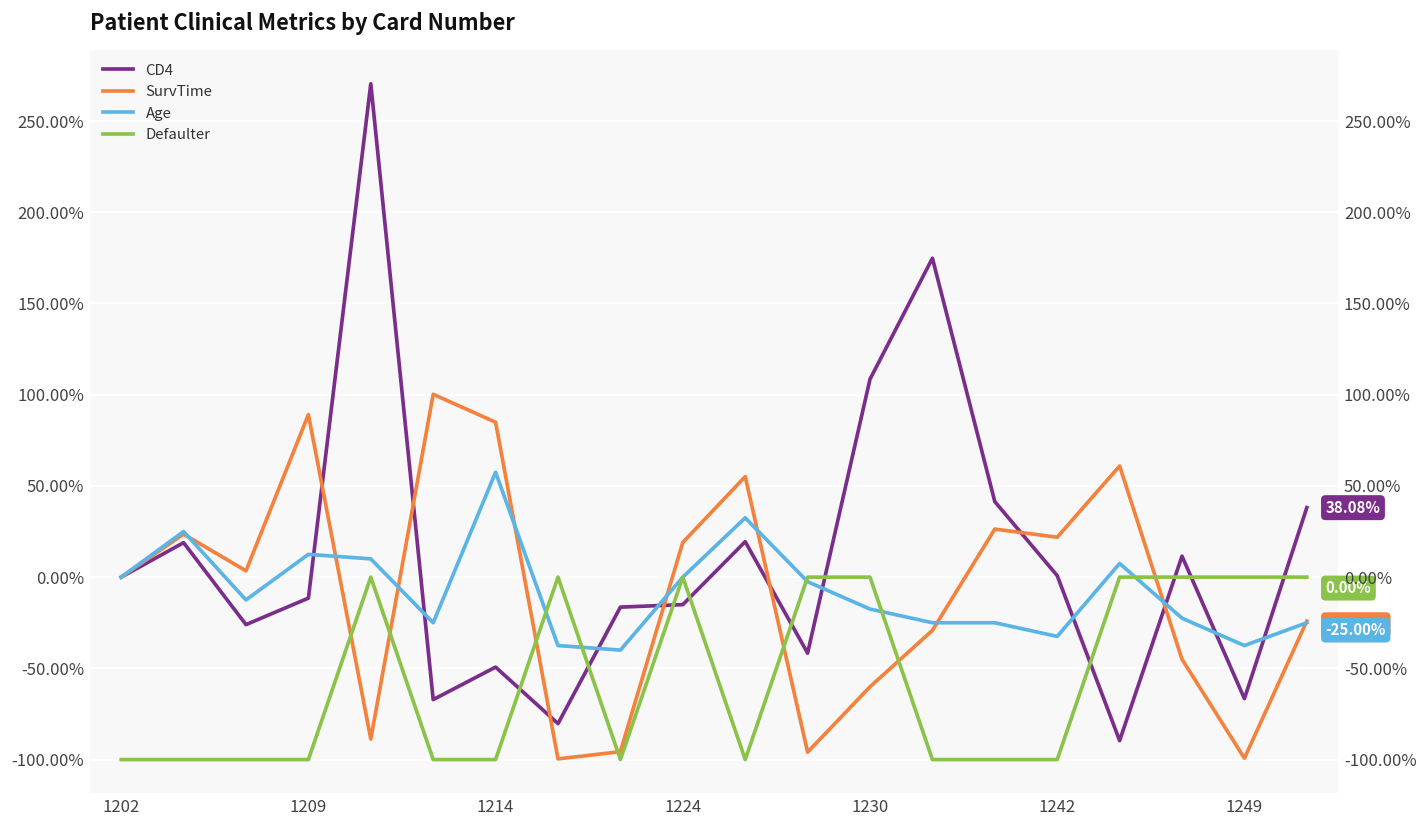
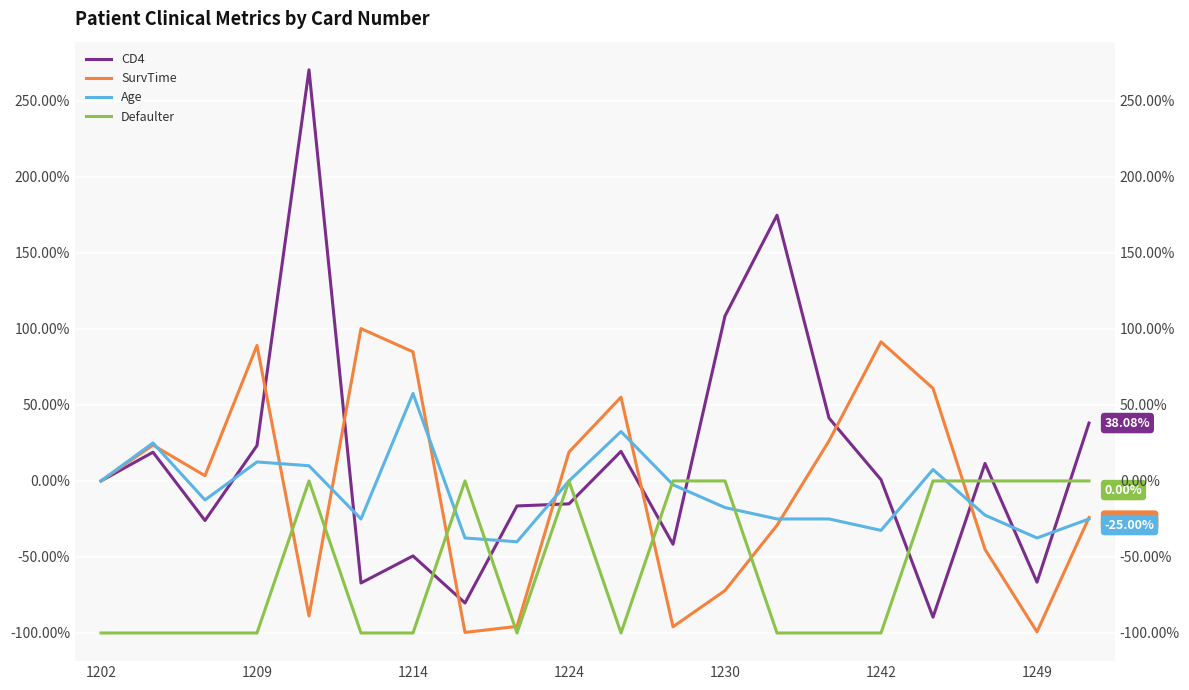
CD4, 1209: -12% -> 23%
SurvTime, 1230: -60% -> -72%
SurvTime, 1242: 22% -> 92%
